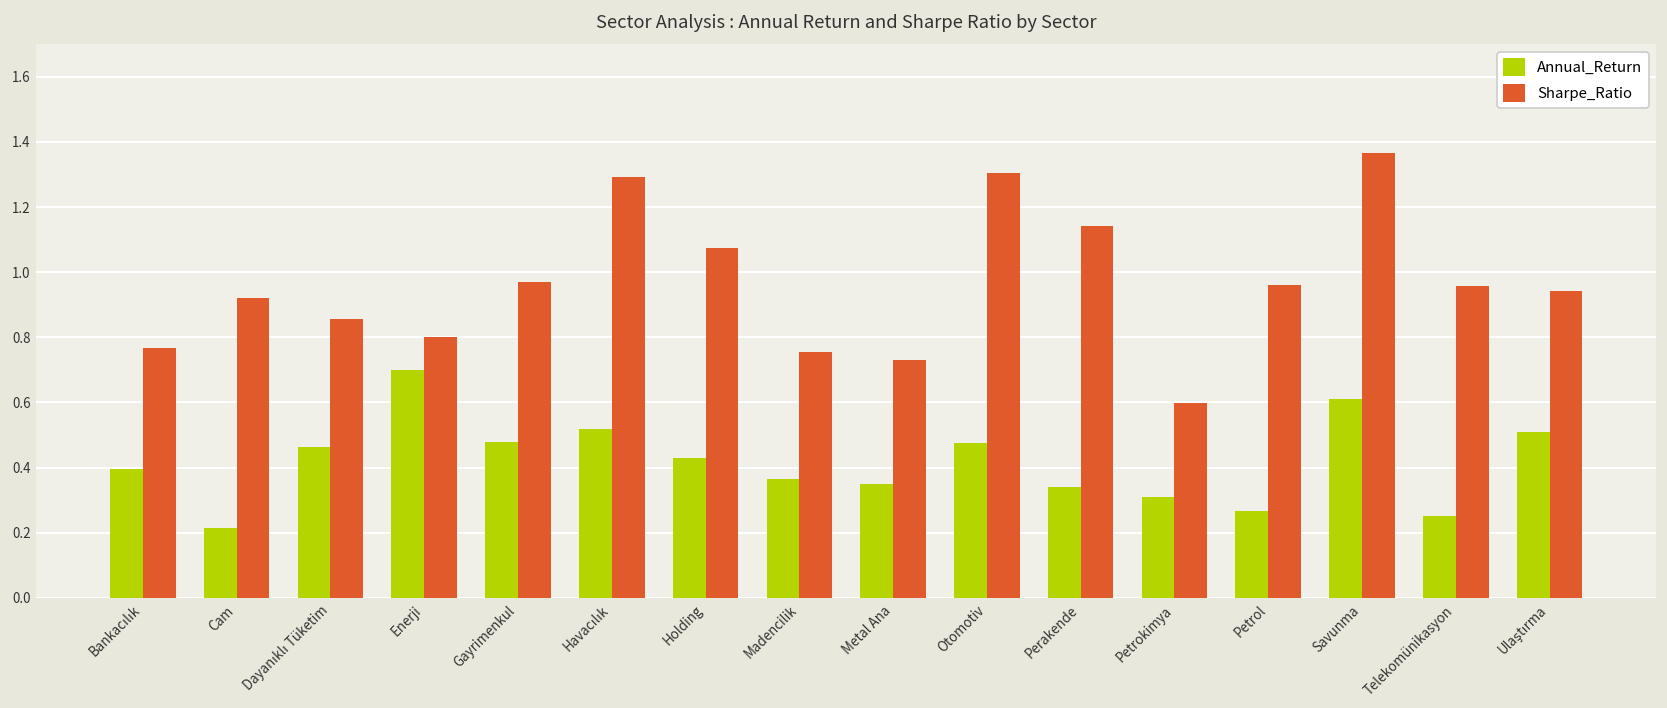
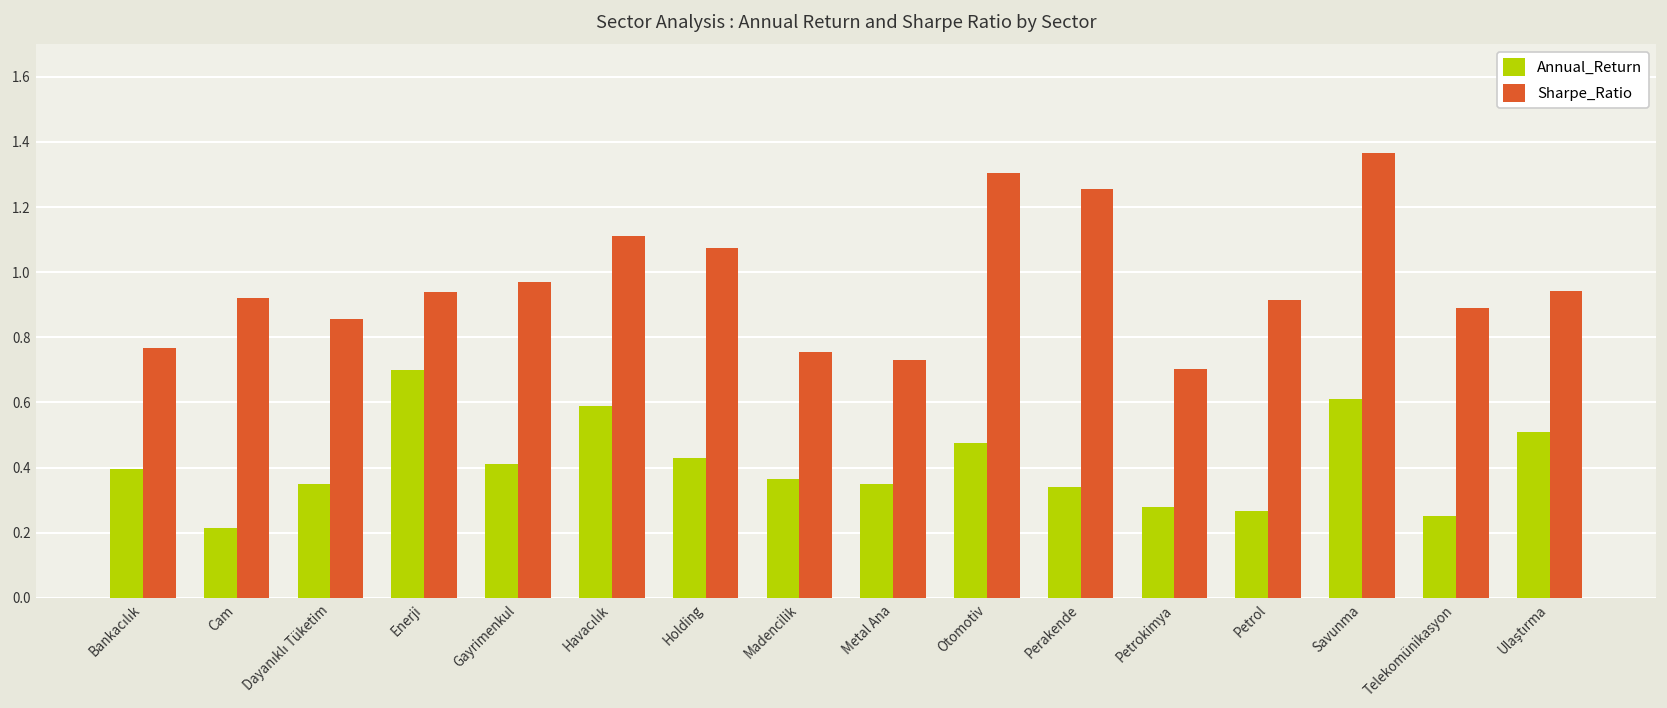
Annual_Return, Dayanıklı Tüketim: 0.46 -> 0.35
Sharpe_Ratio, Enerji: 0.80 -> 0.94
Annual_Return, Gayrimenkul: 0.48 -> 0.41
Annual_Return, Havacılık: 0.52 -> 0.59
Sharpe_Ratio, Havacılık: 1.29 -> 1.11
Sharpe_Ratio, Perakende: 1.14 -> 1.26
Annual_Return, Petrokimya: 0.31 -> 0.28
Sharpe_Ratio, Petrokimya: 0.60 -> 0.70
Sharpe_Ratio, Petrol: 0.96 -> 0.91
Sharpe_Ratio, Telekomünikasyon: 0.96 -> 0.89
